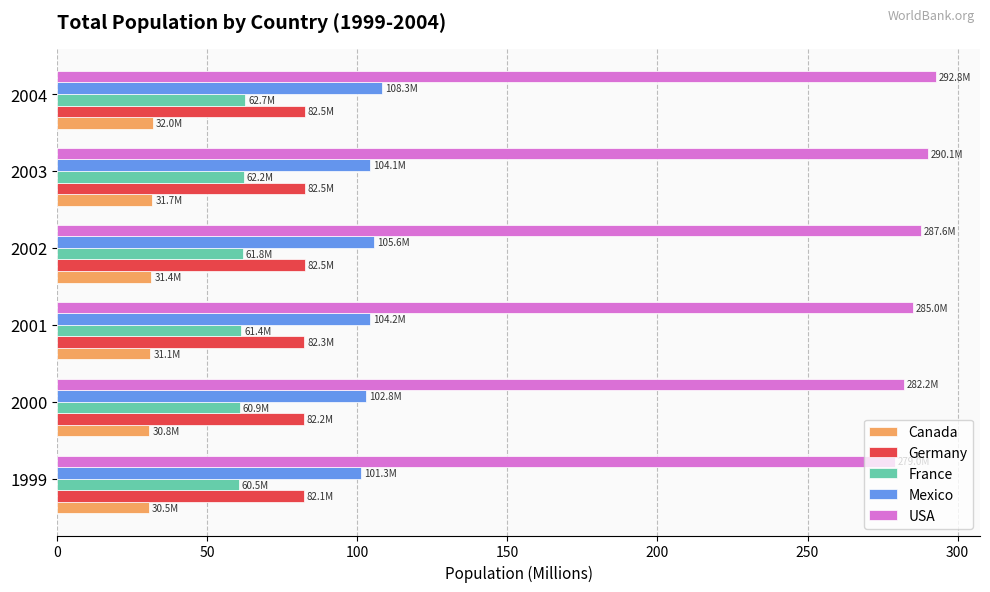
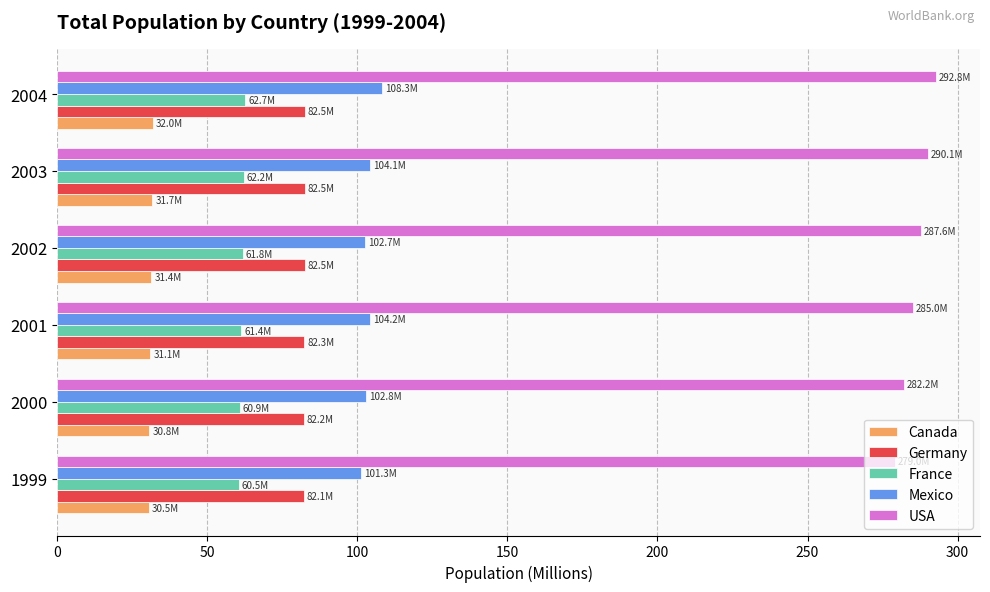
Mexico, 2002: 105.6M -> 102.7M
